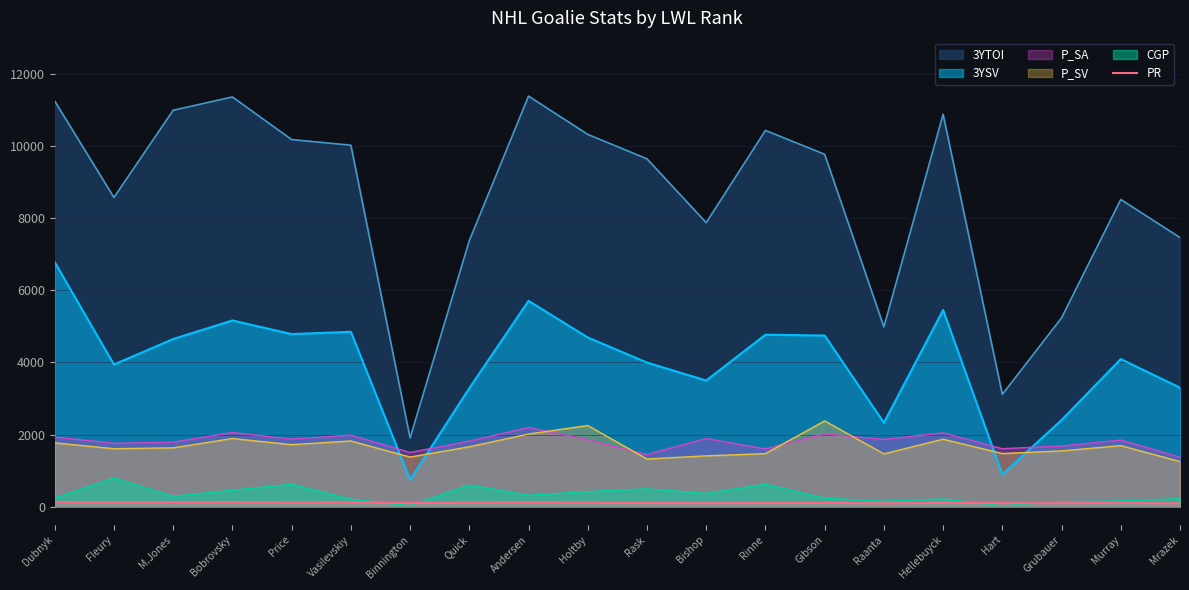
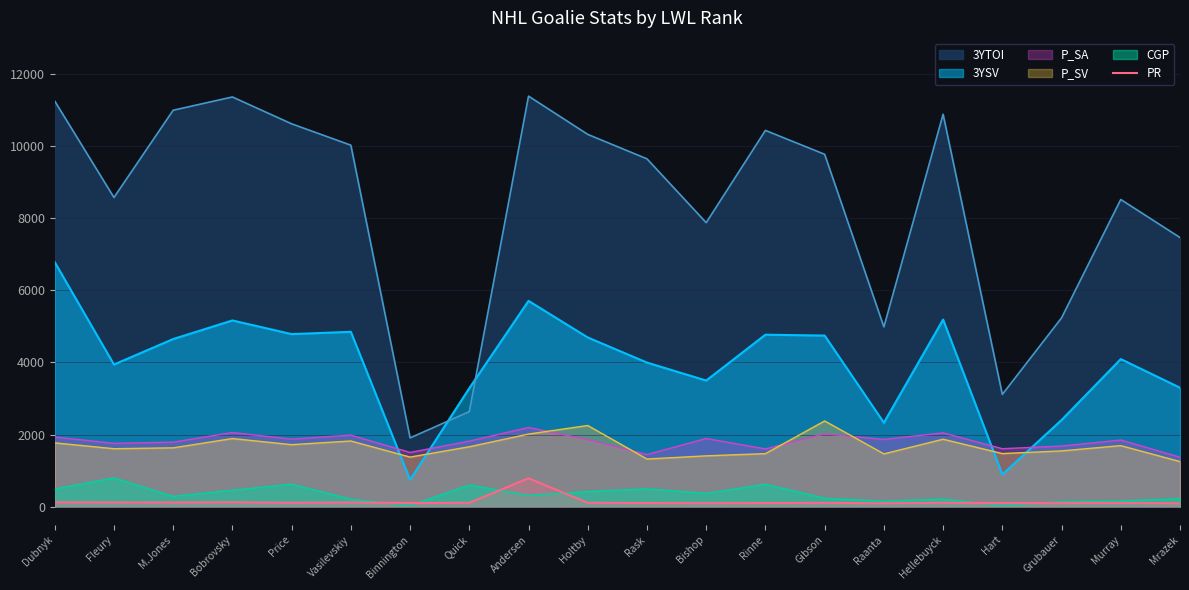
CGP, Dubnyk: 200 -> 500
3YTOI, Price: 10200 -> 10600
3YTOI, Quick: 7400 -> 2600
PR, Andersen: 100 -> 800
3YSV, Hellebuyck: 5500 -> 5200
